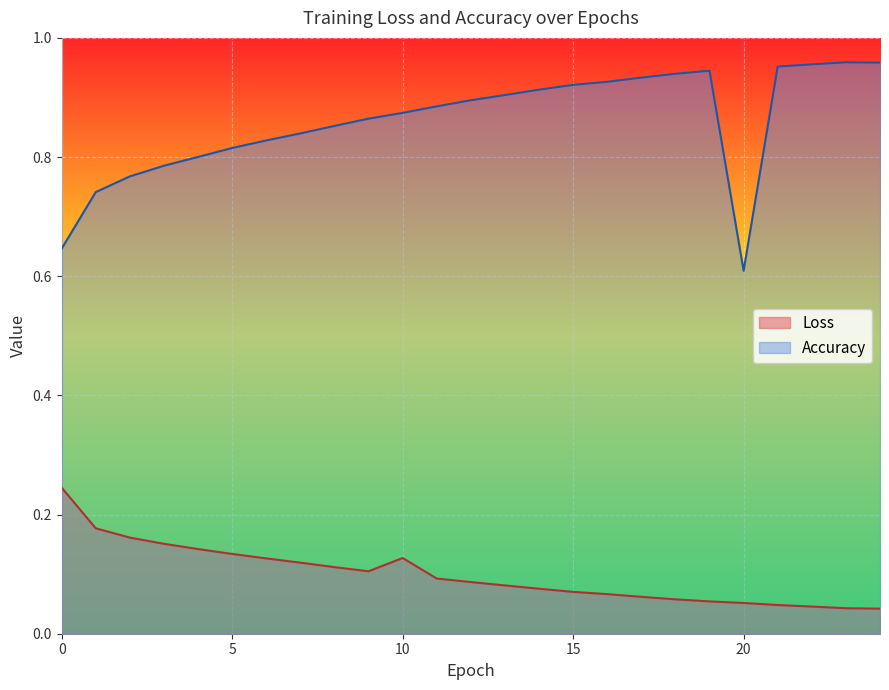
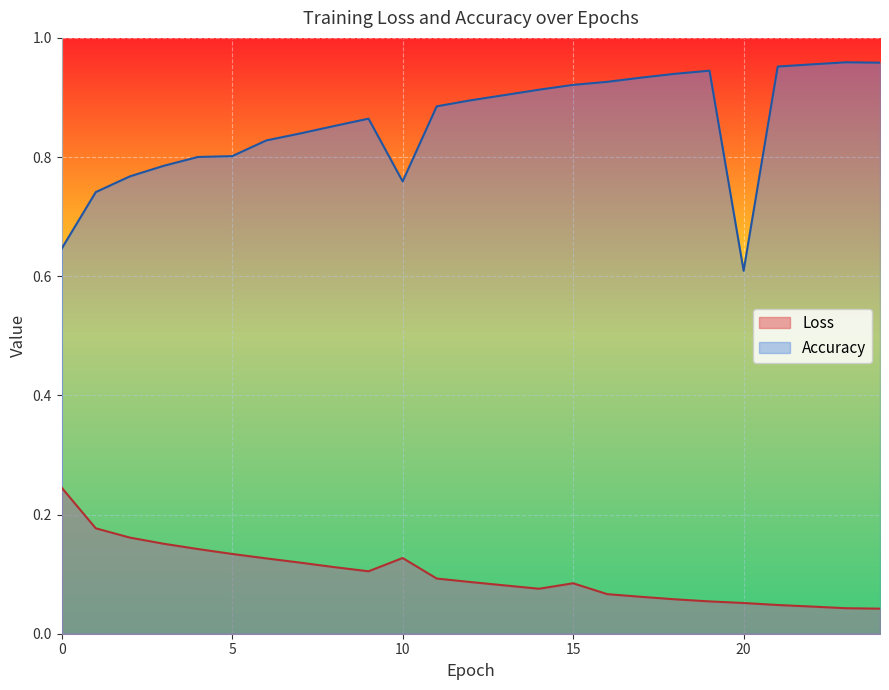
Accuracy, 5: 0.82 -> 0.80
Accuracy, 10: 0.87 -> 0.76
Loss, 15: 0.07 -> 0.08
